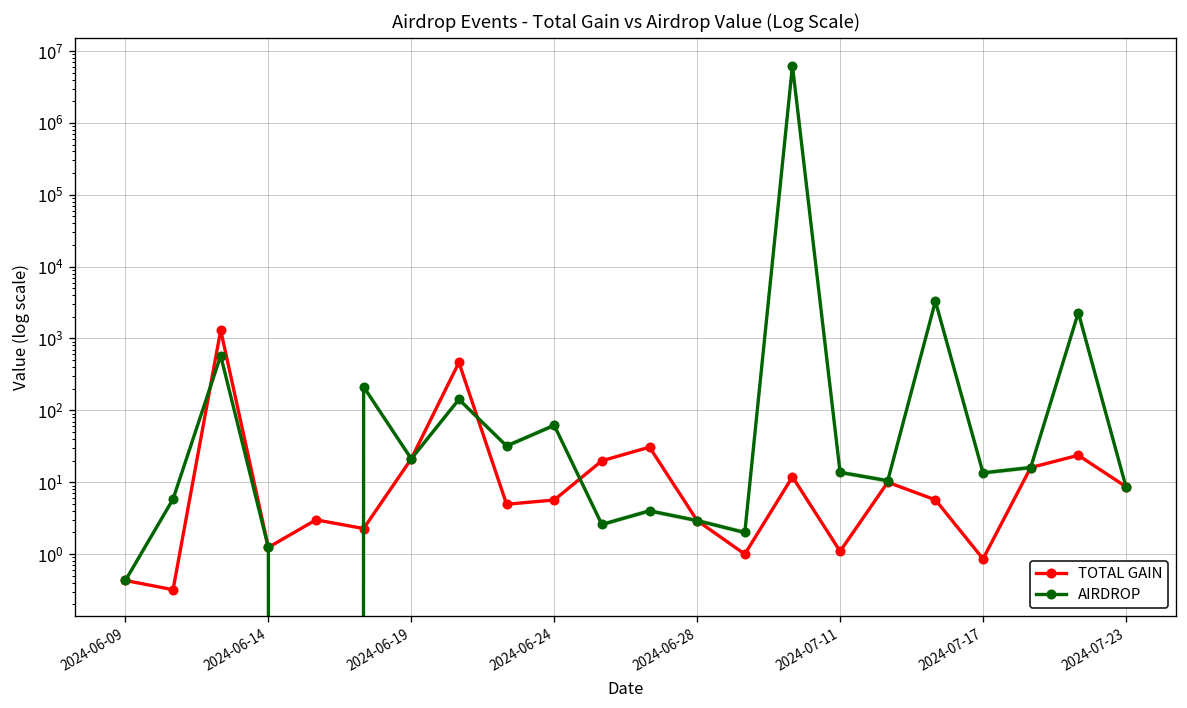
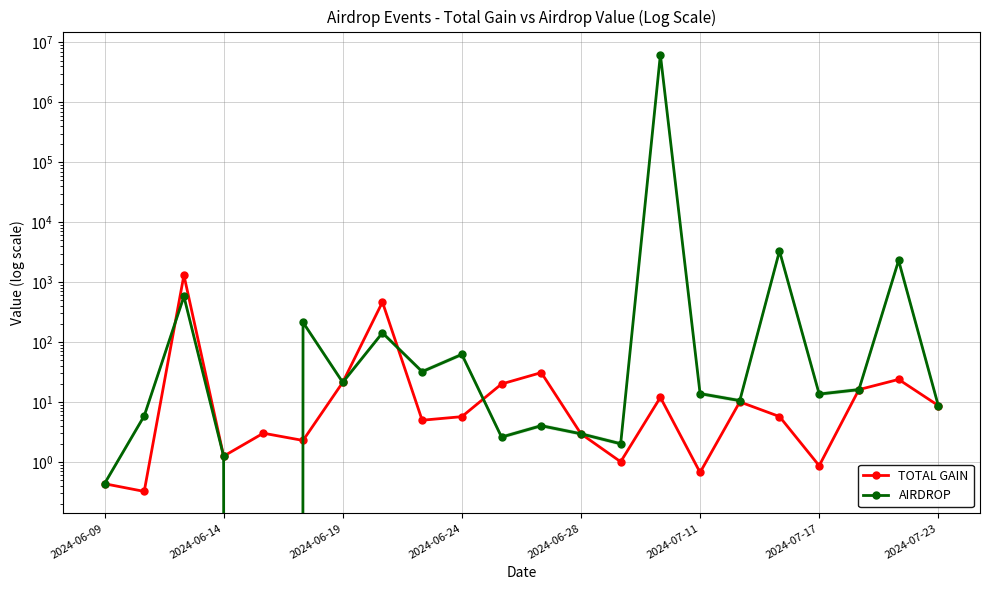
TOTAL GAIN, 2024-07-11: 1.1 -> 0.7
